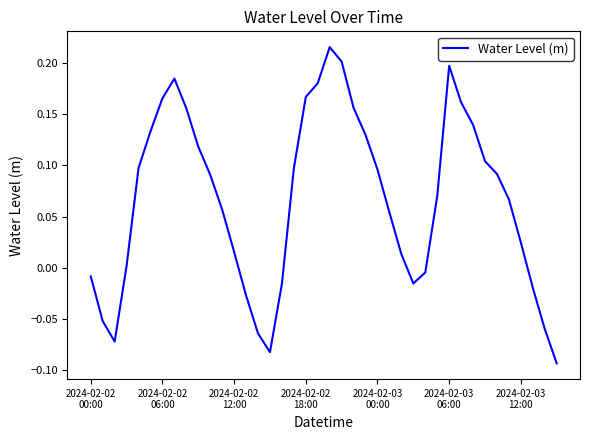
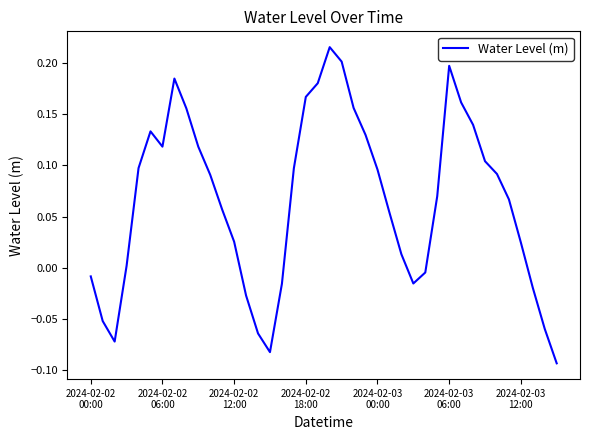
2024-02-02 06:00: 0.166 -> 0.118
2024-02-02 12:00: 0.016 -> 0.026
